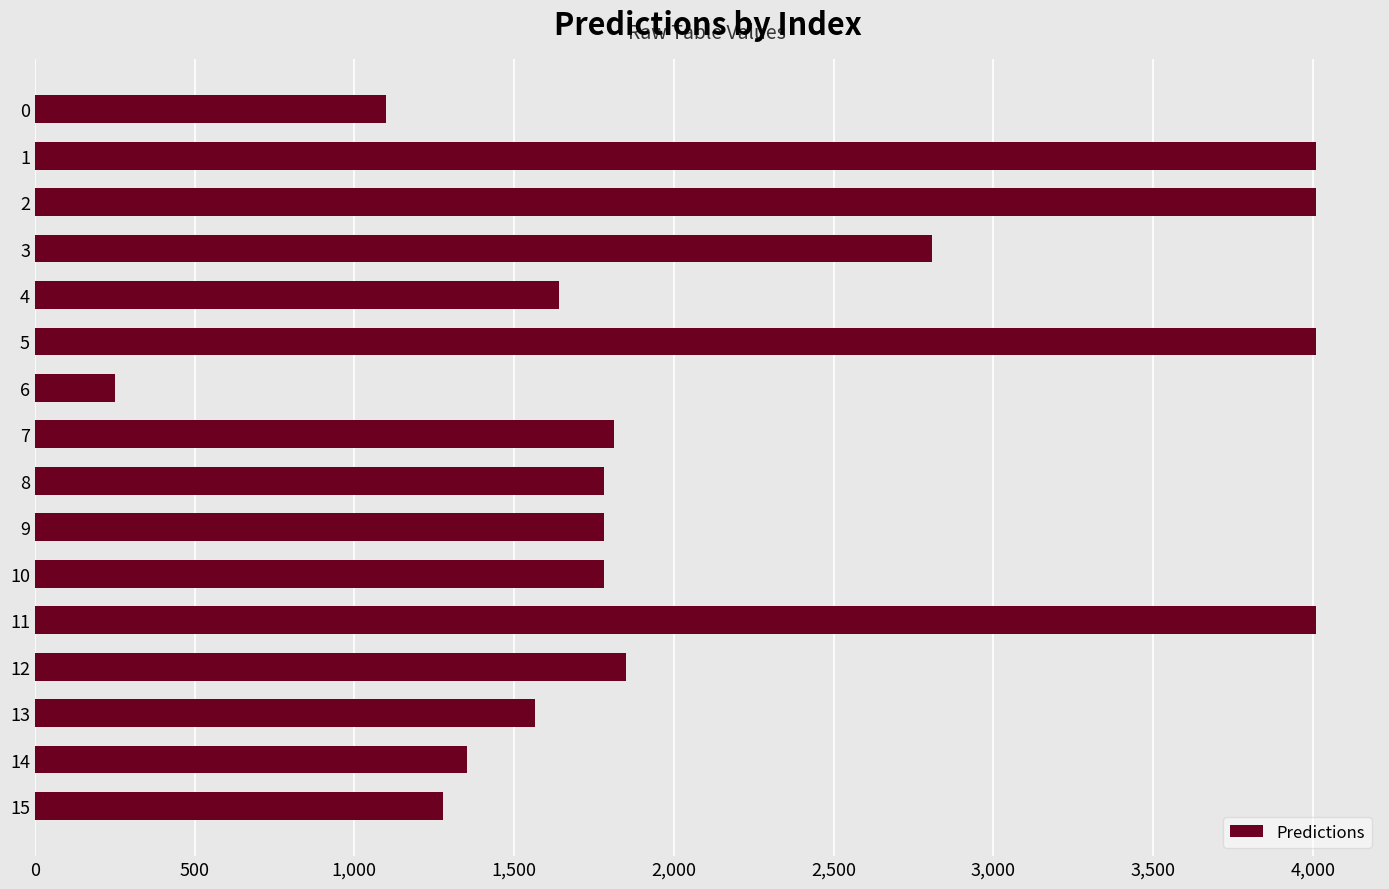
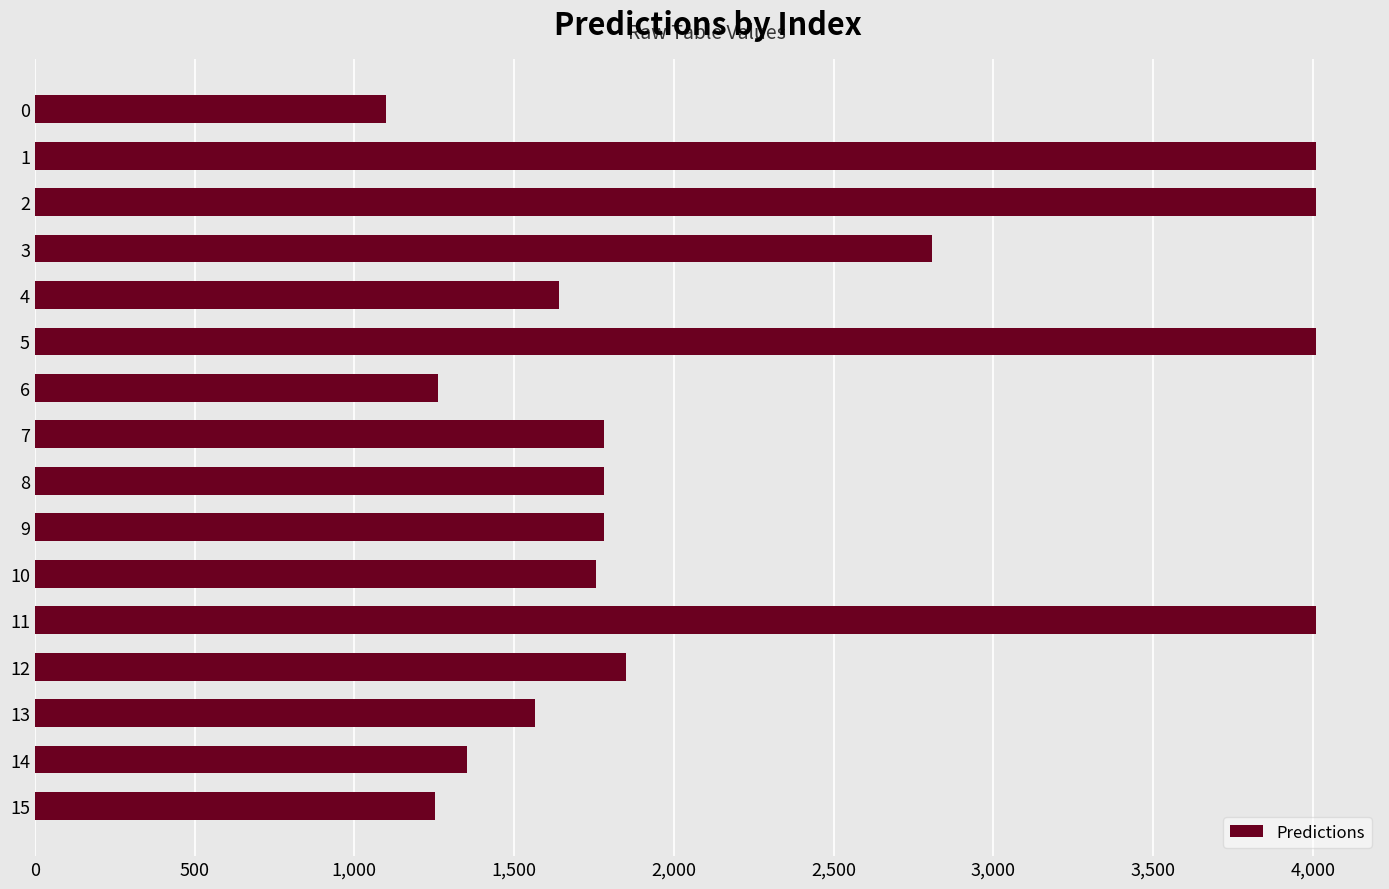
6: 250 -> 1,260
7: 1,810 -> 1,780
10: 1,780 -> 1,760
15: 1,280 -> 1,250
